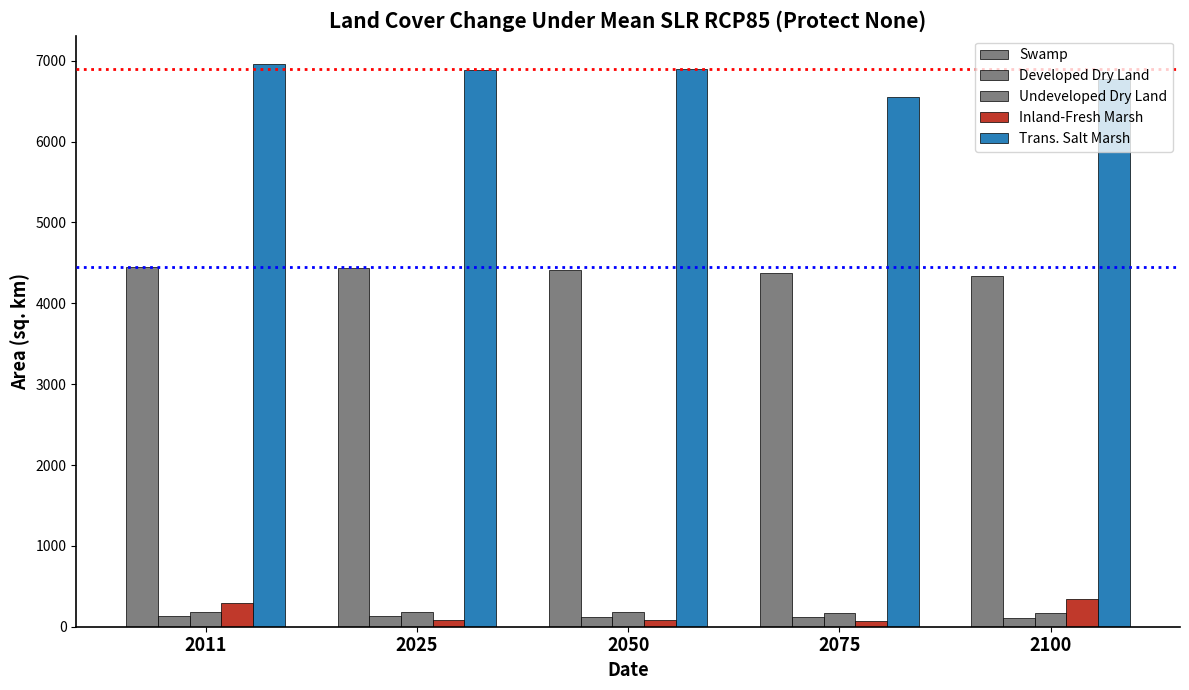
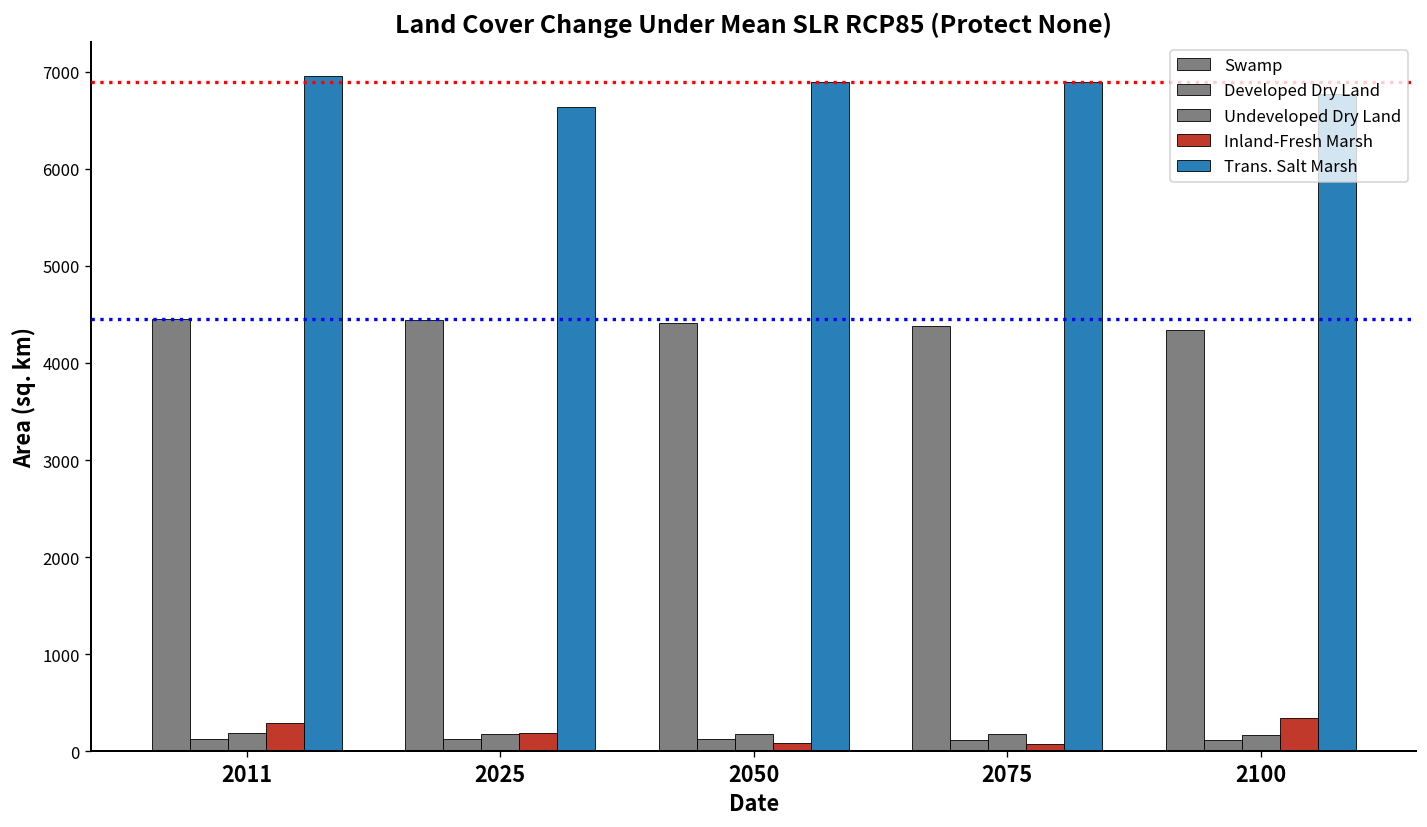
Inland-Fresh Marsh, 2025: 100 -> 200
Trans. Salt Marsh, 2025: 6900 -> 6600
Trans. Salt Marsh, 2075: 6600 -> 6900
